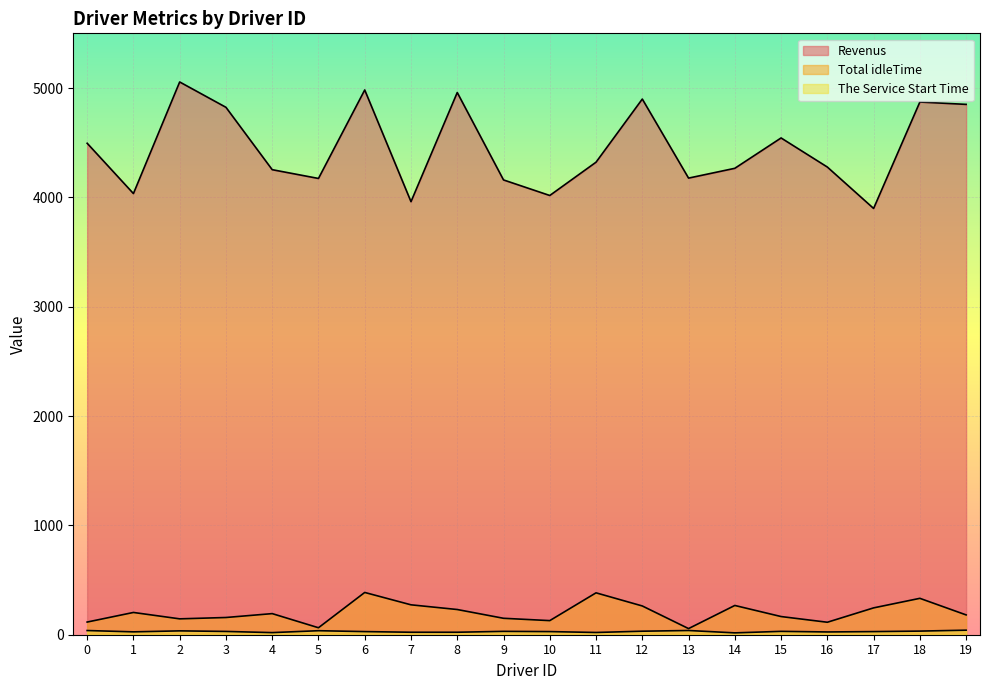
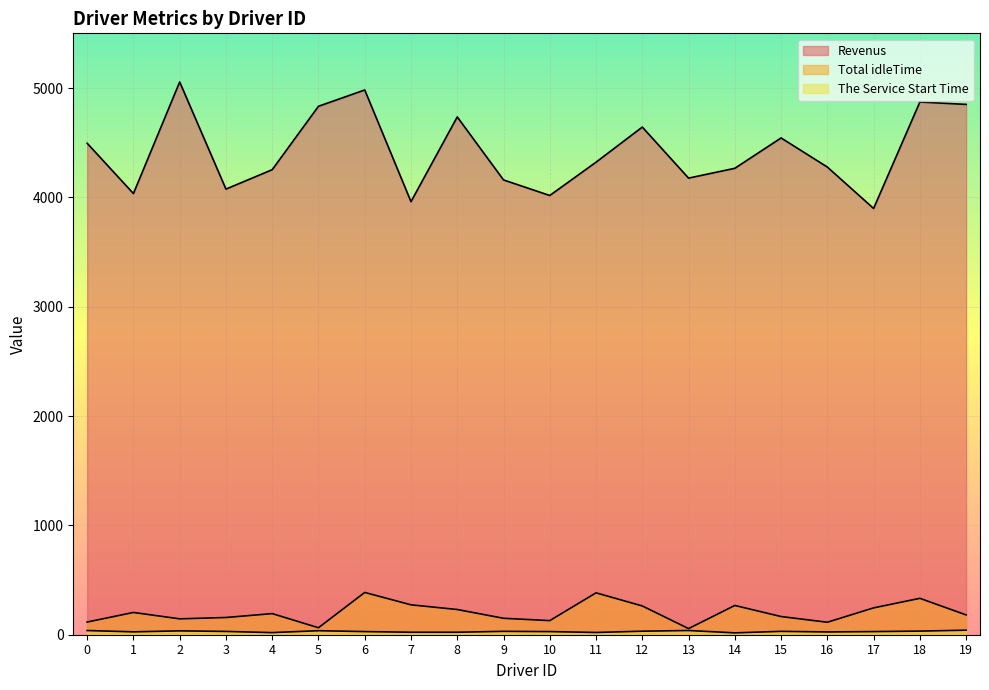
Revenus, 3: 4820 -> 4080
Revenus, 5: 4170 -> 4830
Revenus, 8: 4960 -> 4740
Revenus, 12: 4900 -> 4640
